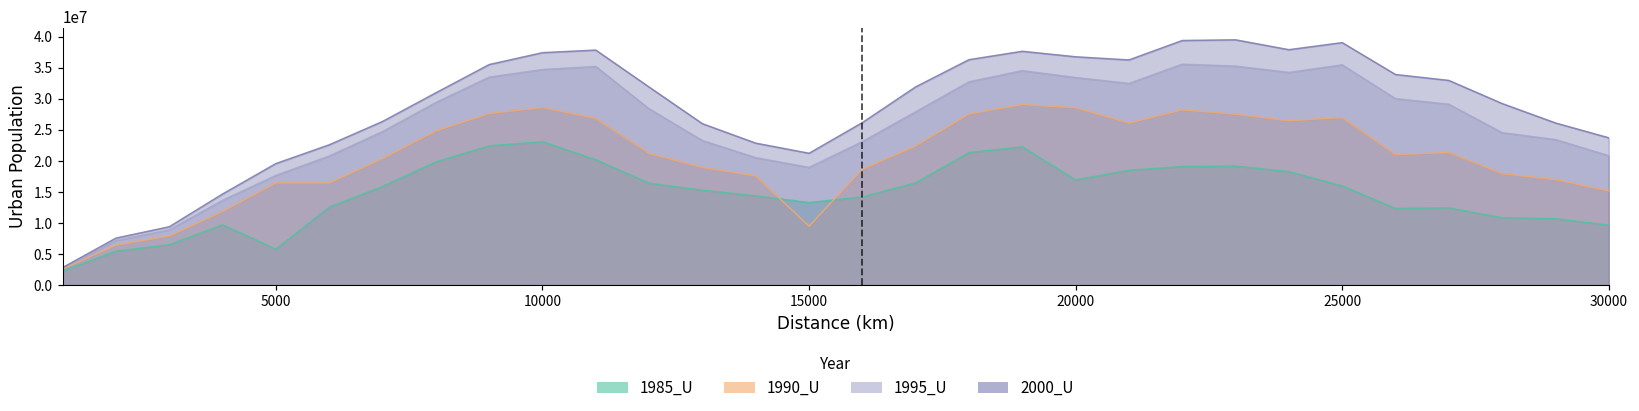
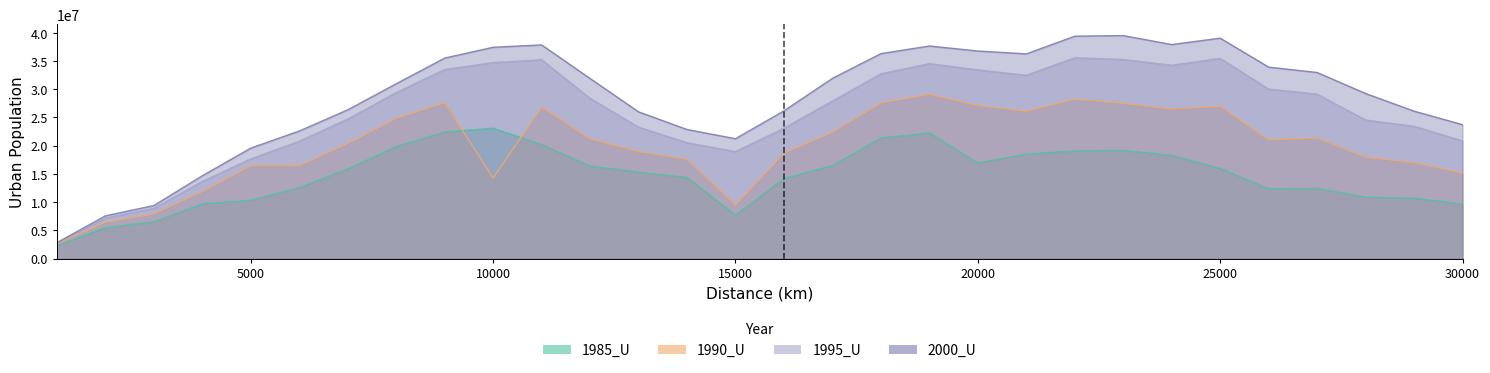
1985_U, 5000: 6000000 -> 10000000
1990_U, 10000: 29000000 -> 14000000
1985_U, 15000: 13000000 -> 8000000
1990_U, 20000: 29000000 -> 27000000
